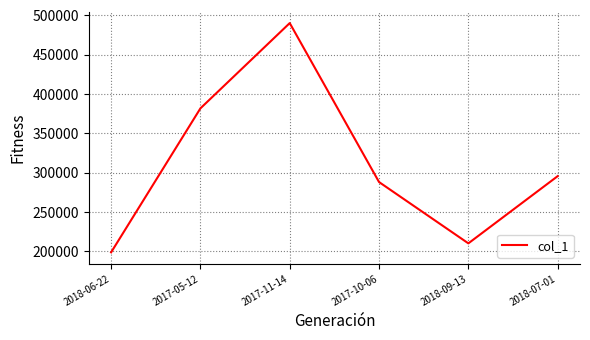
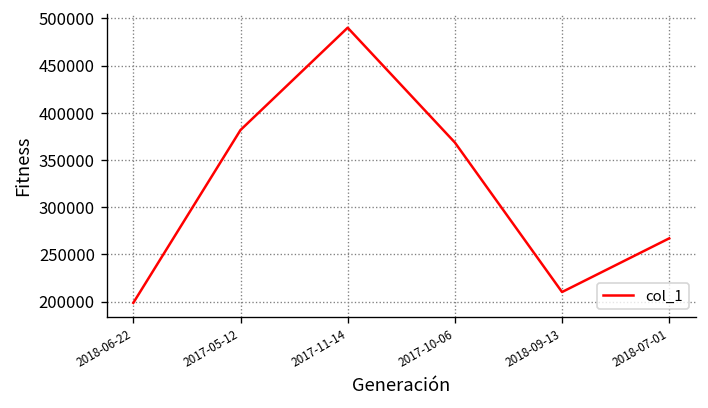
2017-10-06: 290000 -> 370000
2018-07-01: 300000 -> 270000
